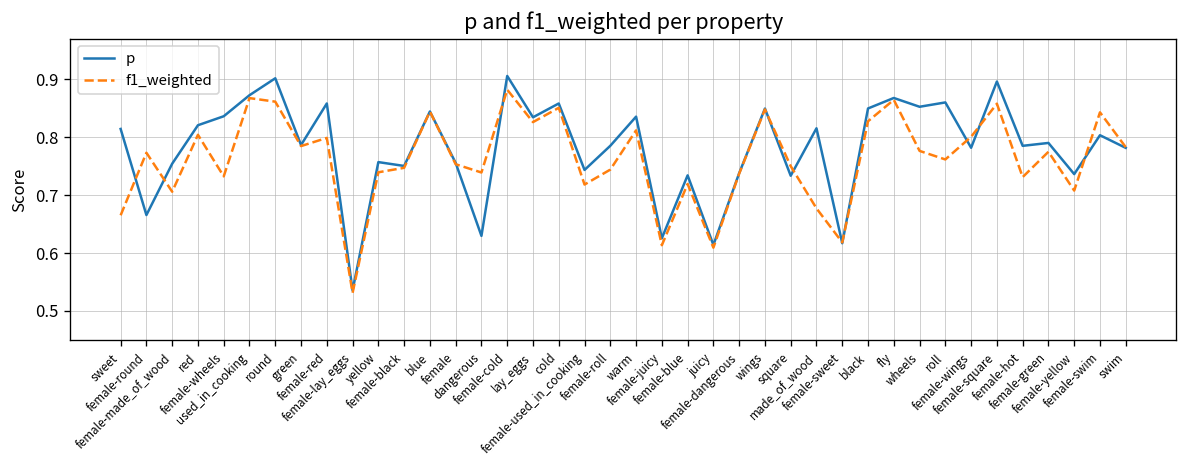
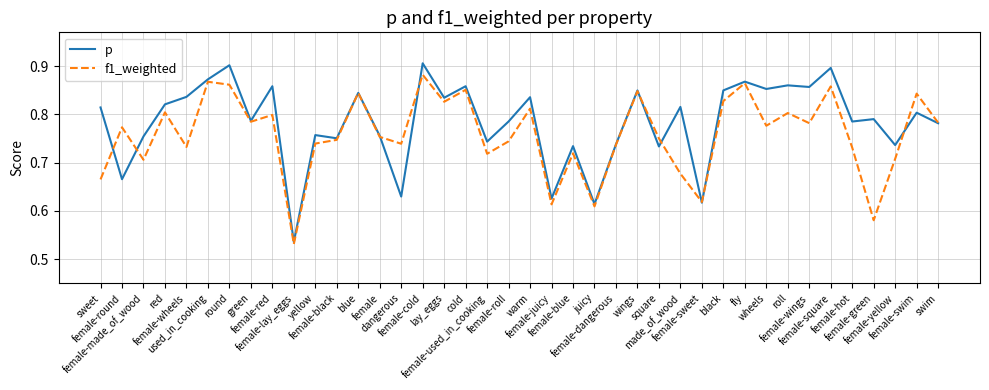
f1_weighted, roll: 0.76 -> 0.80
p, female-wings: 0.78 -> 0.86
f1_weighted, female-wings: 0.80 -> 0.78
f1_weighted, female-green: 0.77 -> 0.58
